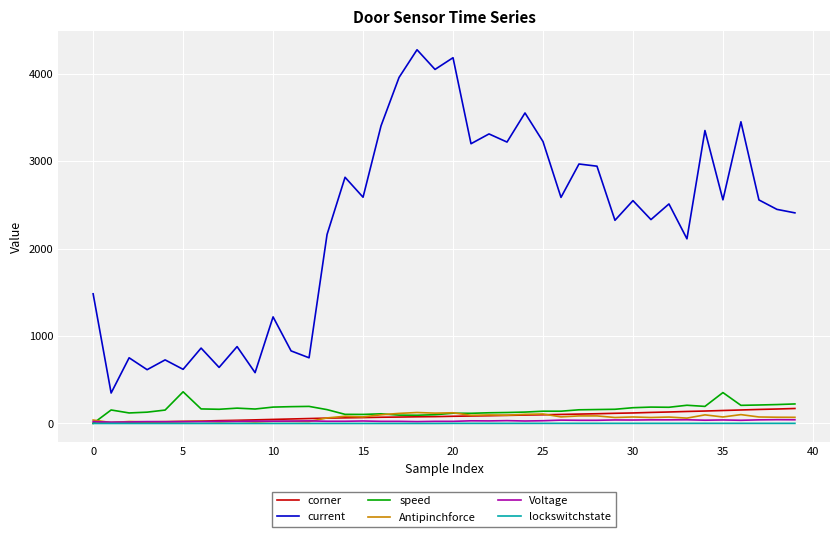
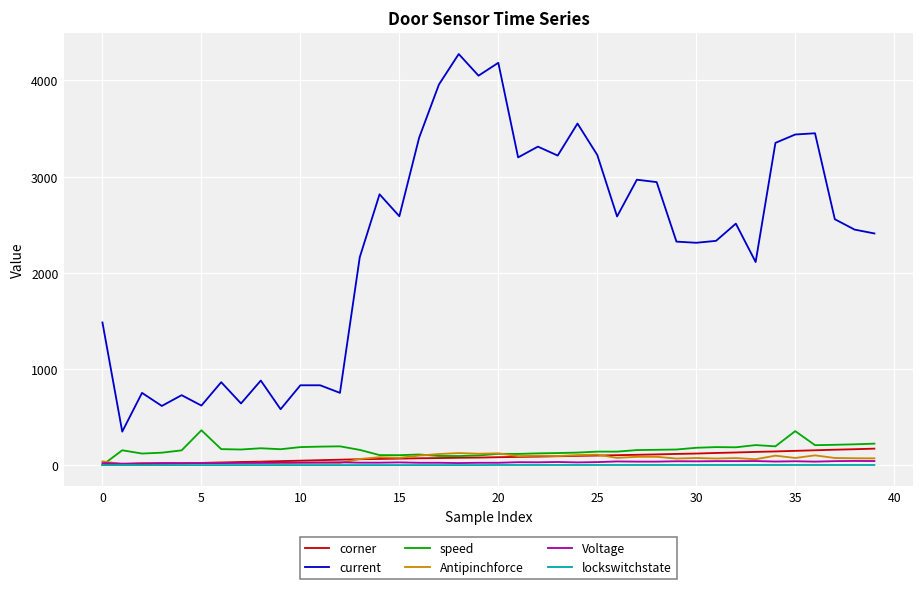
current, 10: 1200 -> 800
current, 30: 2500 -> 2300
current, 35: 2600 -> 3400
